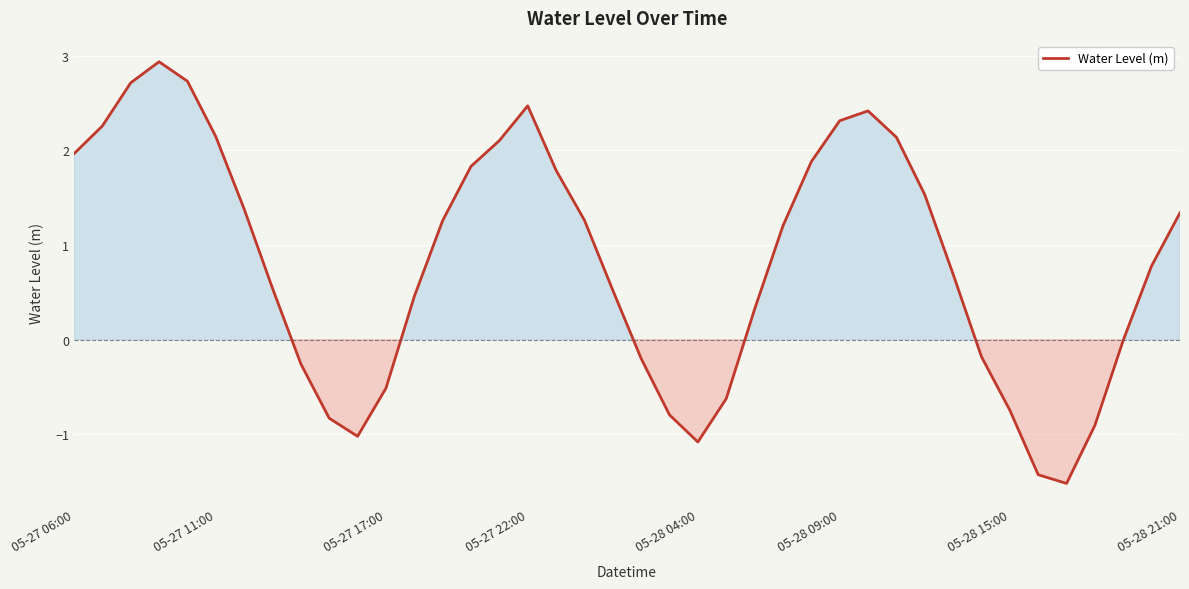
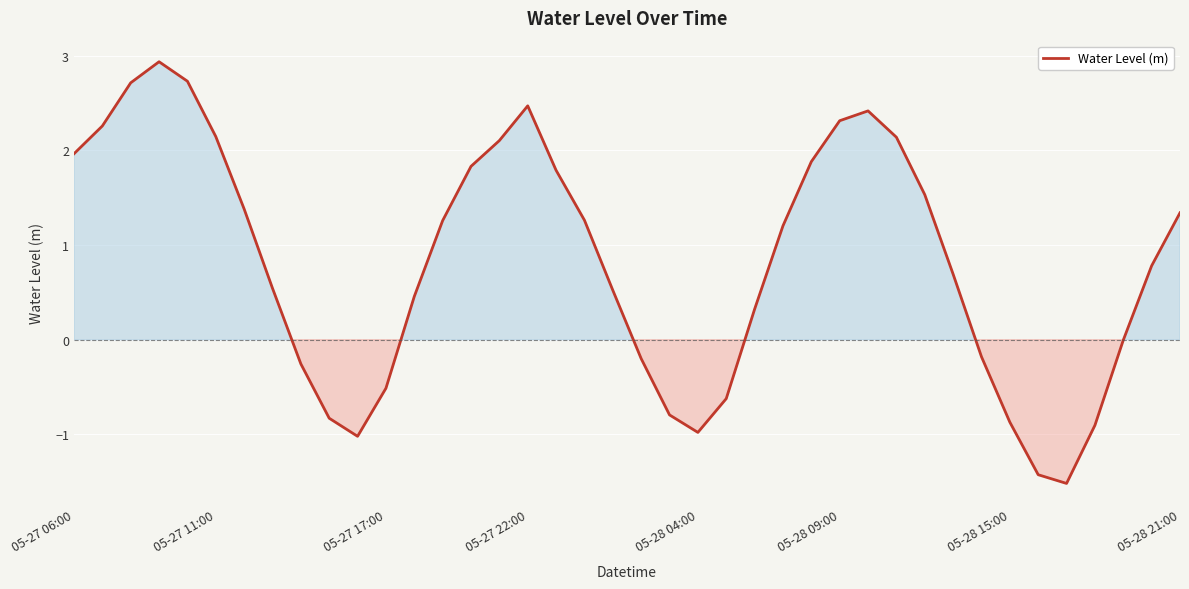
05-28 04:00: -1.1 -> -1.0
05-28 15:00: -0.7 -> -0.9
